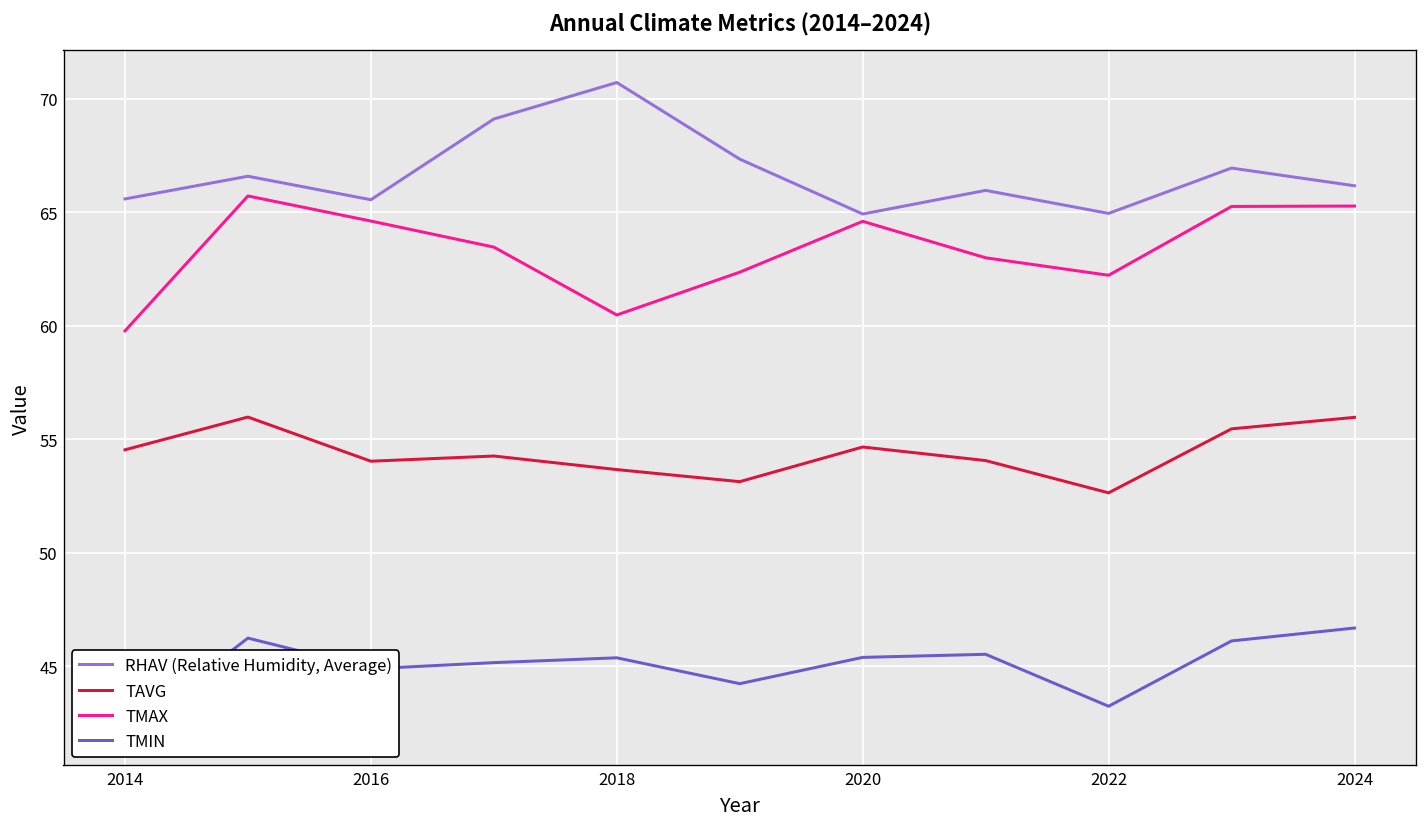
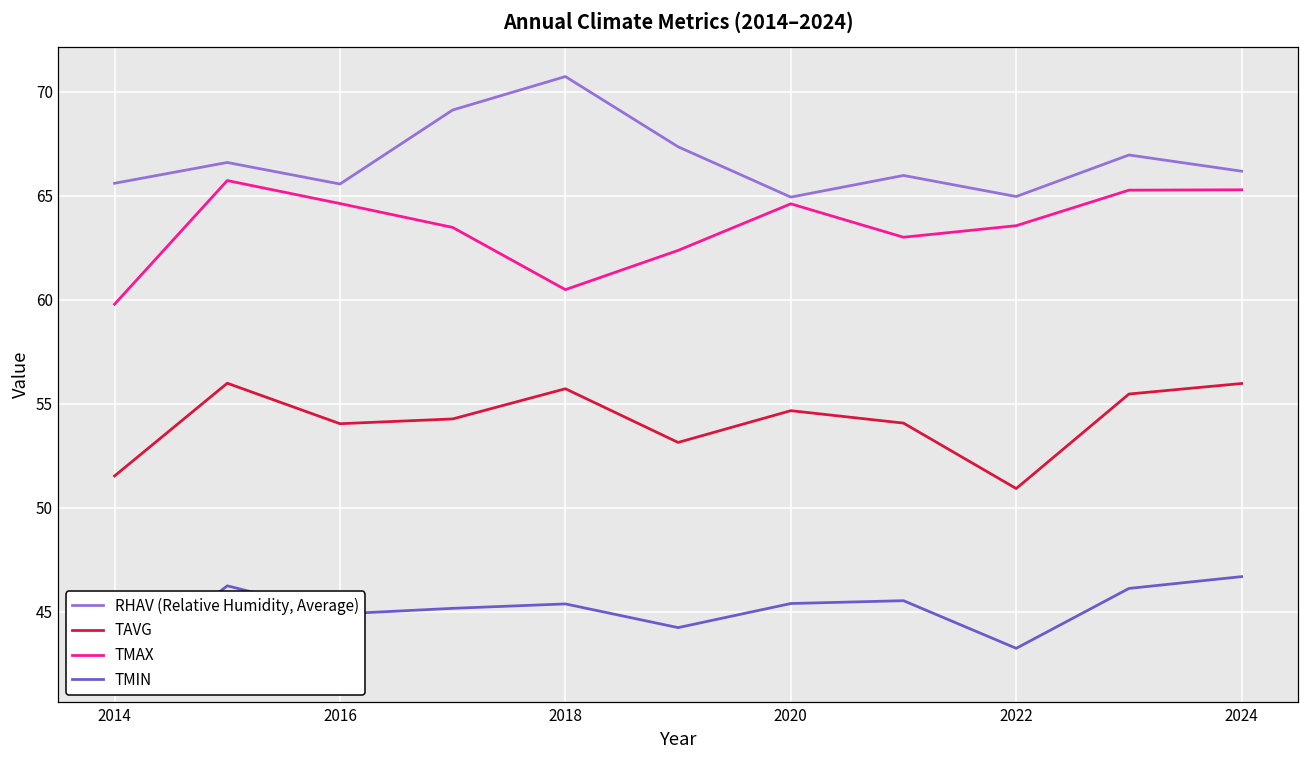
TAVG, 2014: 54.5 -> 51.5
TAVG, 2018: 53.7 -> 55.7
TAVG, 2022: 52.6 -> 50.9
TMAX, 2022: 62.2 -> 63.6
